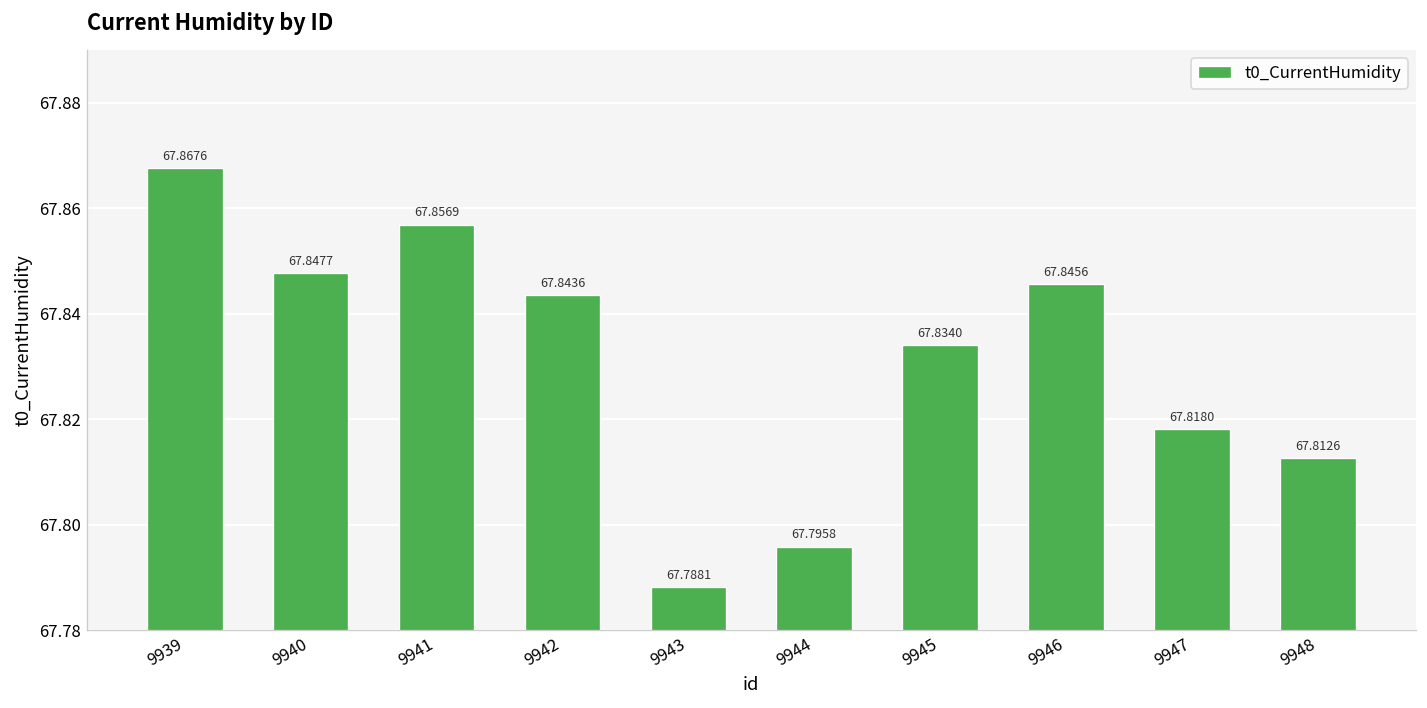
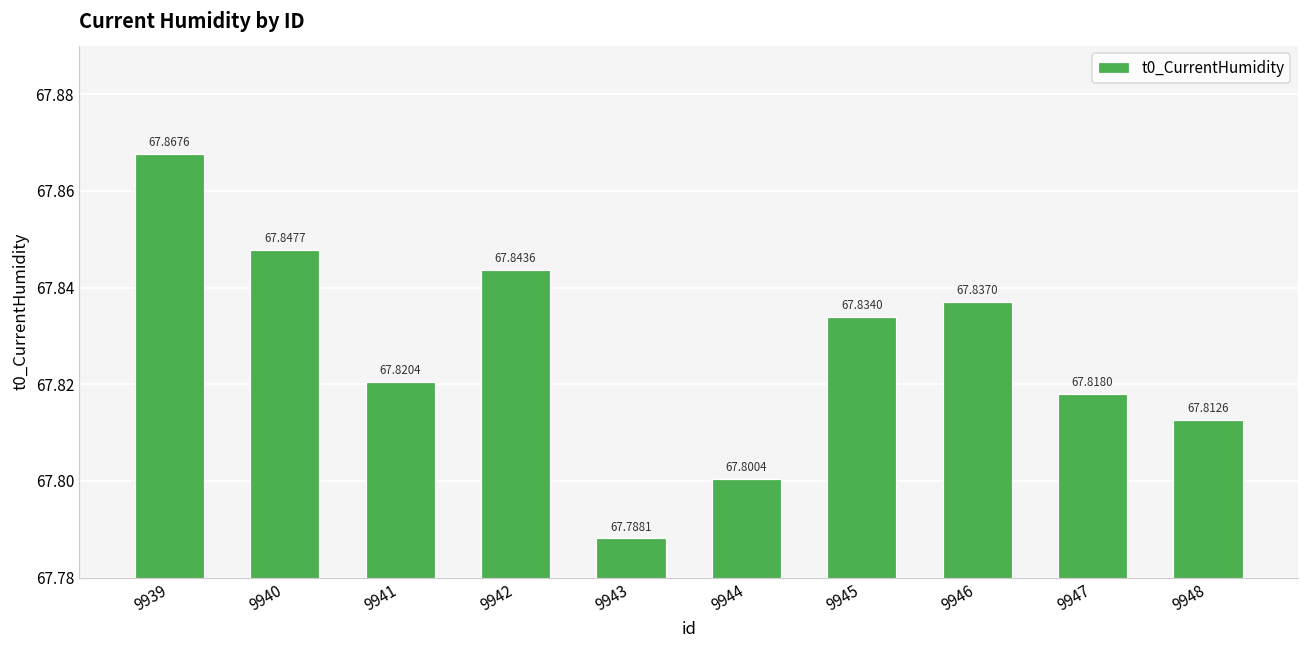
9941: 67.8569 -> 67.8204
9944: 67.7958 -> 67.8004
9946: 67.8456 -> 67.8370
